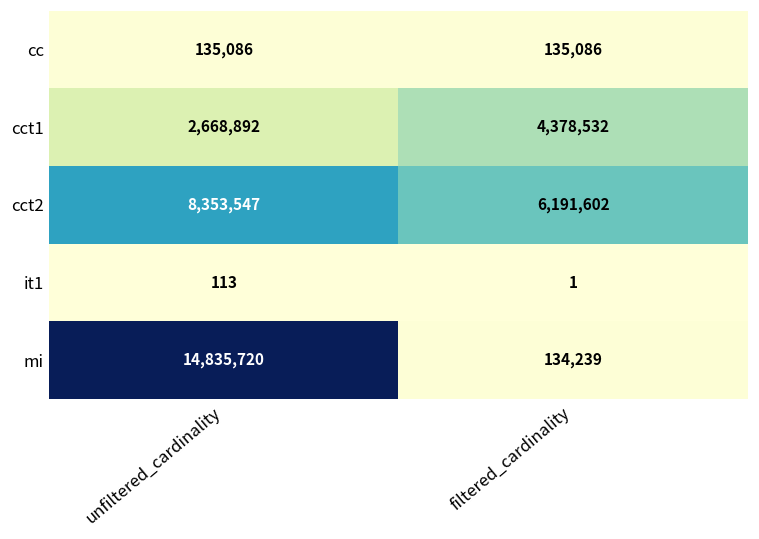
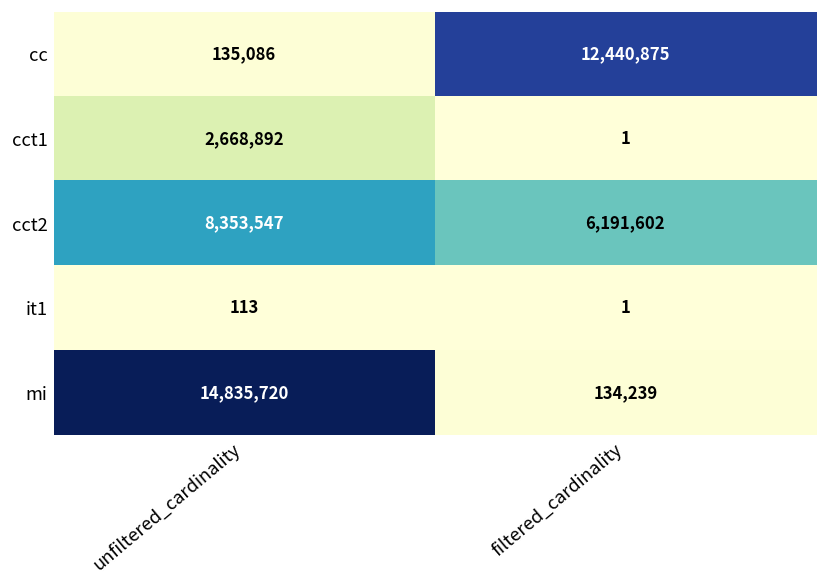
cc, filtered_cardinality: 135,086 -> 12,440,875
cct1, filtered_cardinality: 4,378,532 -> 1
